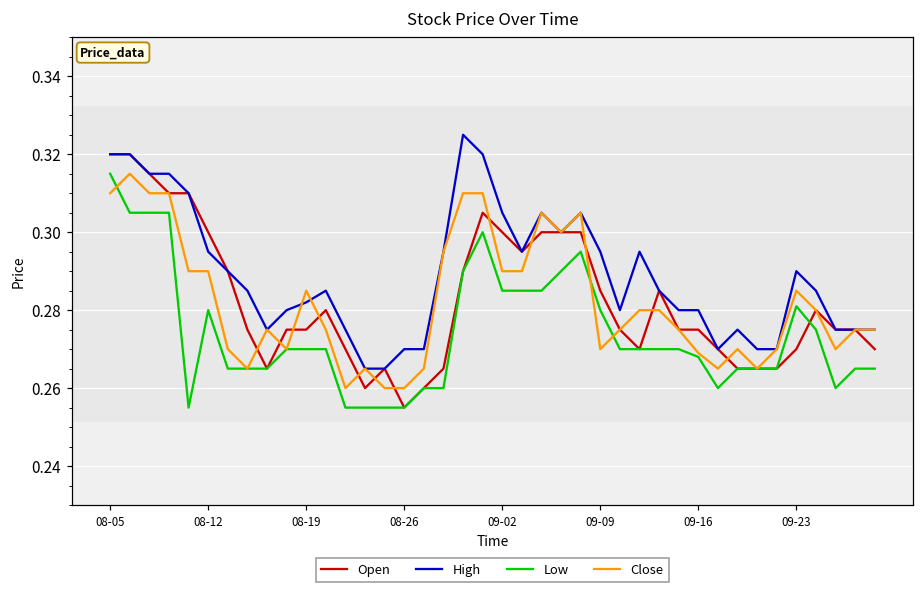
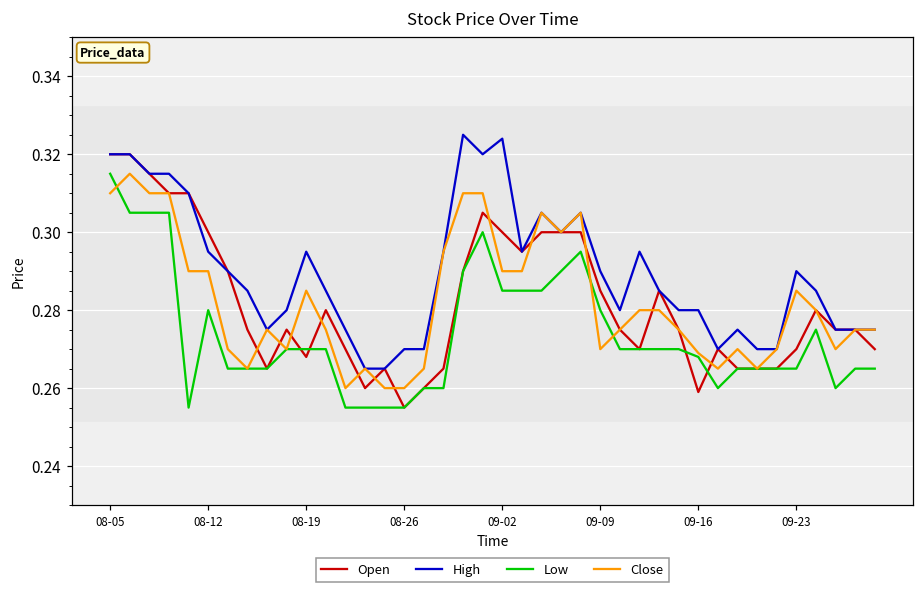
Open, 08-19: 0.275 -> 0.268
High, 08-19: 0.282 -> 0.295
High, 09-02: 0.305 -> 0.324
High, 09-09: 0.295 -> 0.290
Open, 09-16: 0.275 -> 0.259
Low, 09-23: 0.281 -> 0.265
